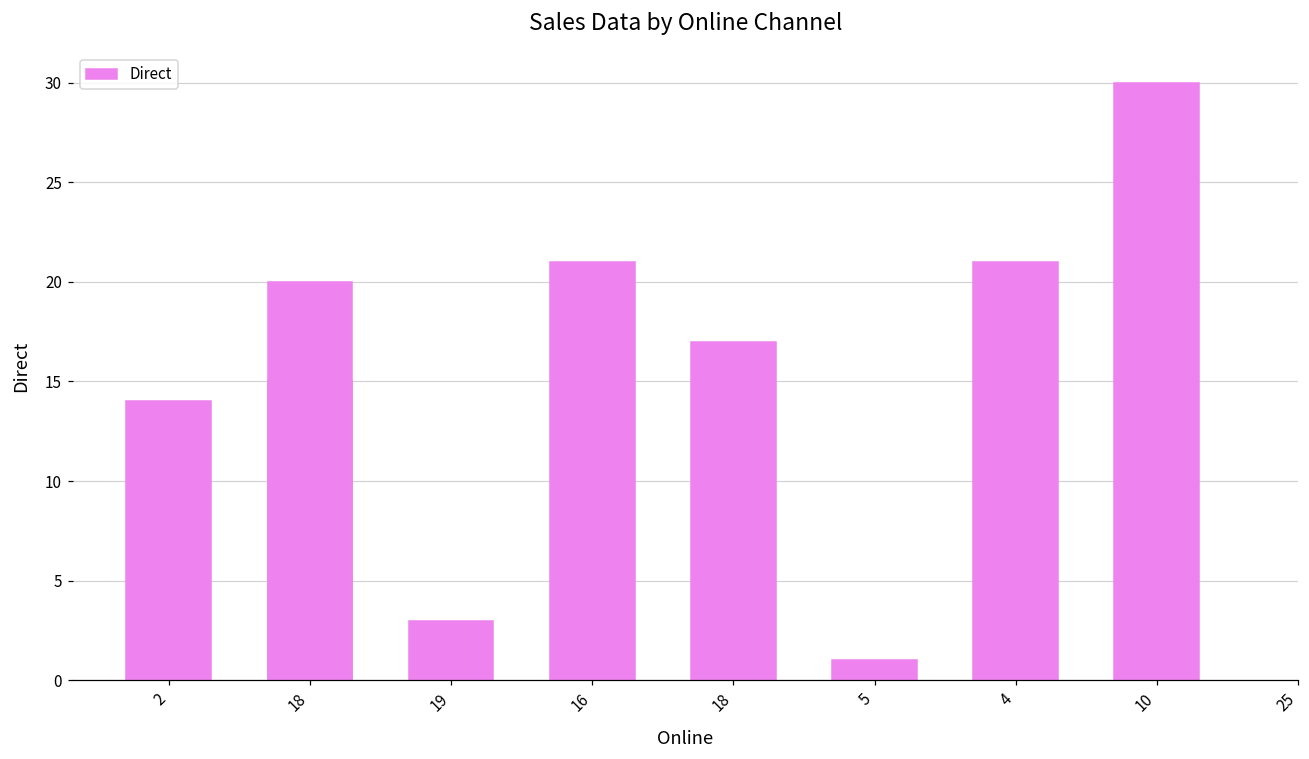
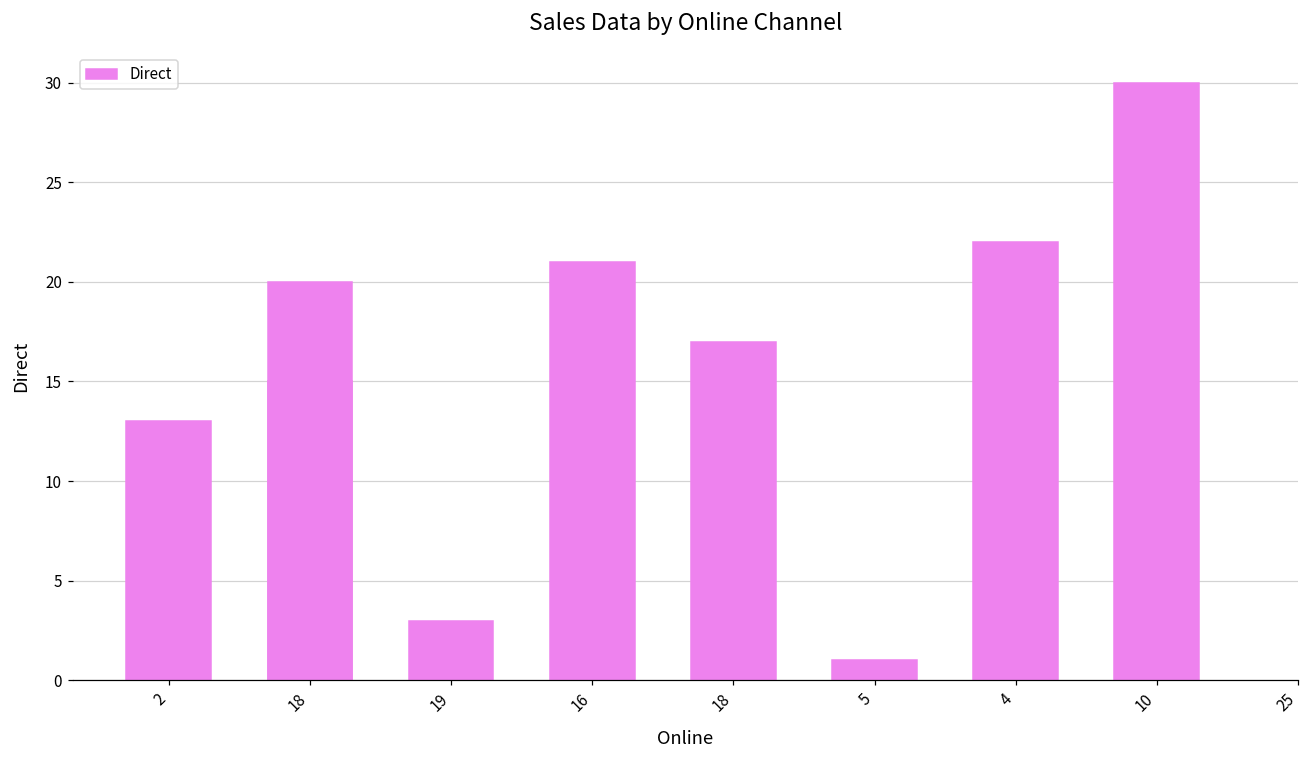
2: 14 -> 13
4: 21 -> 22
